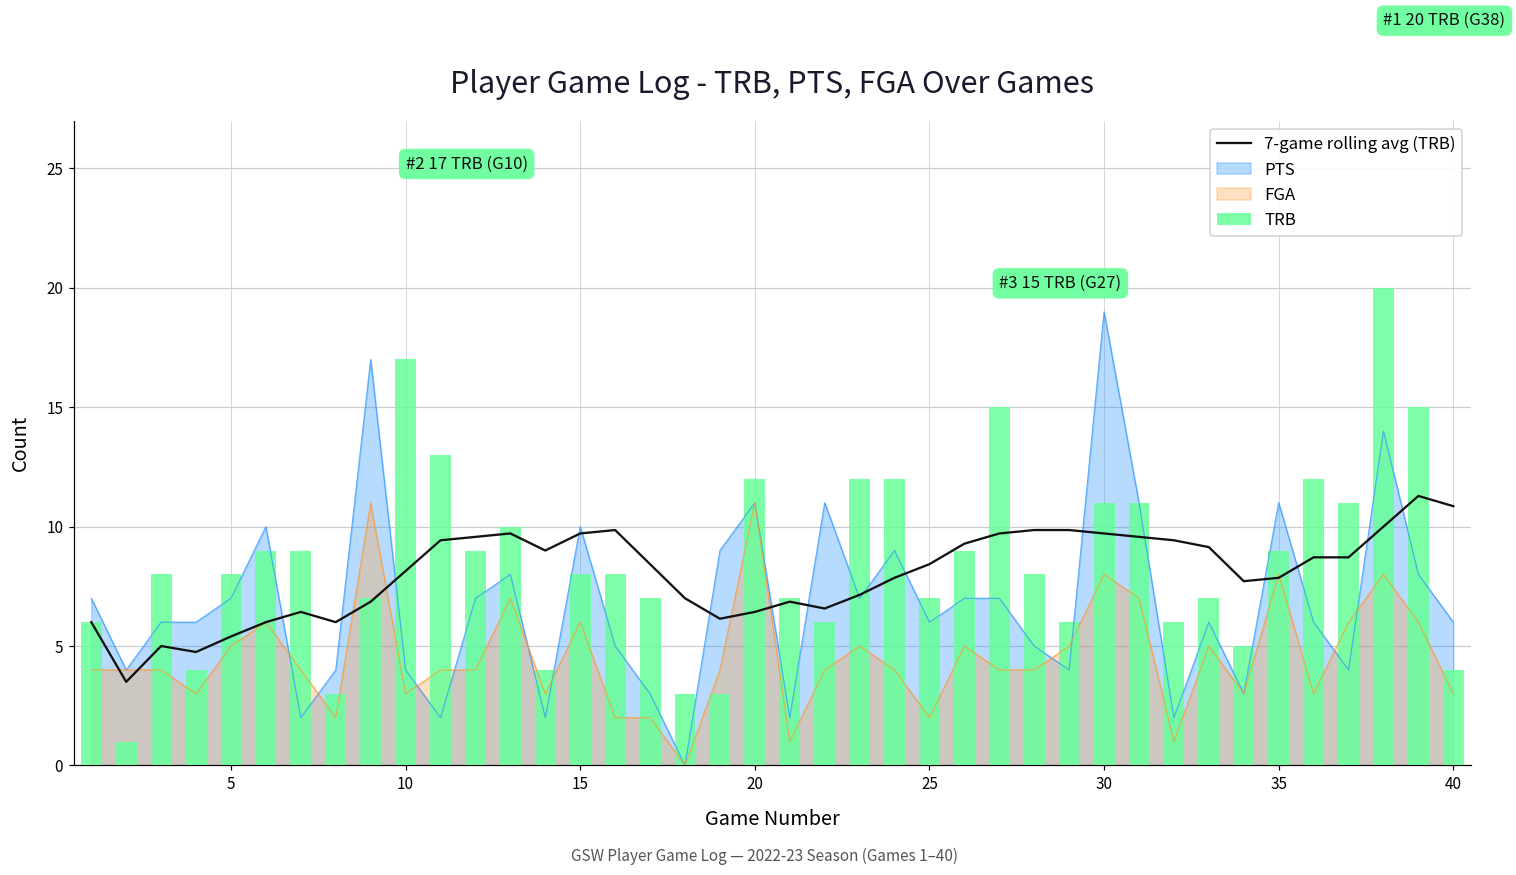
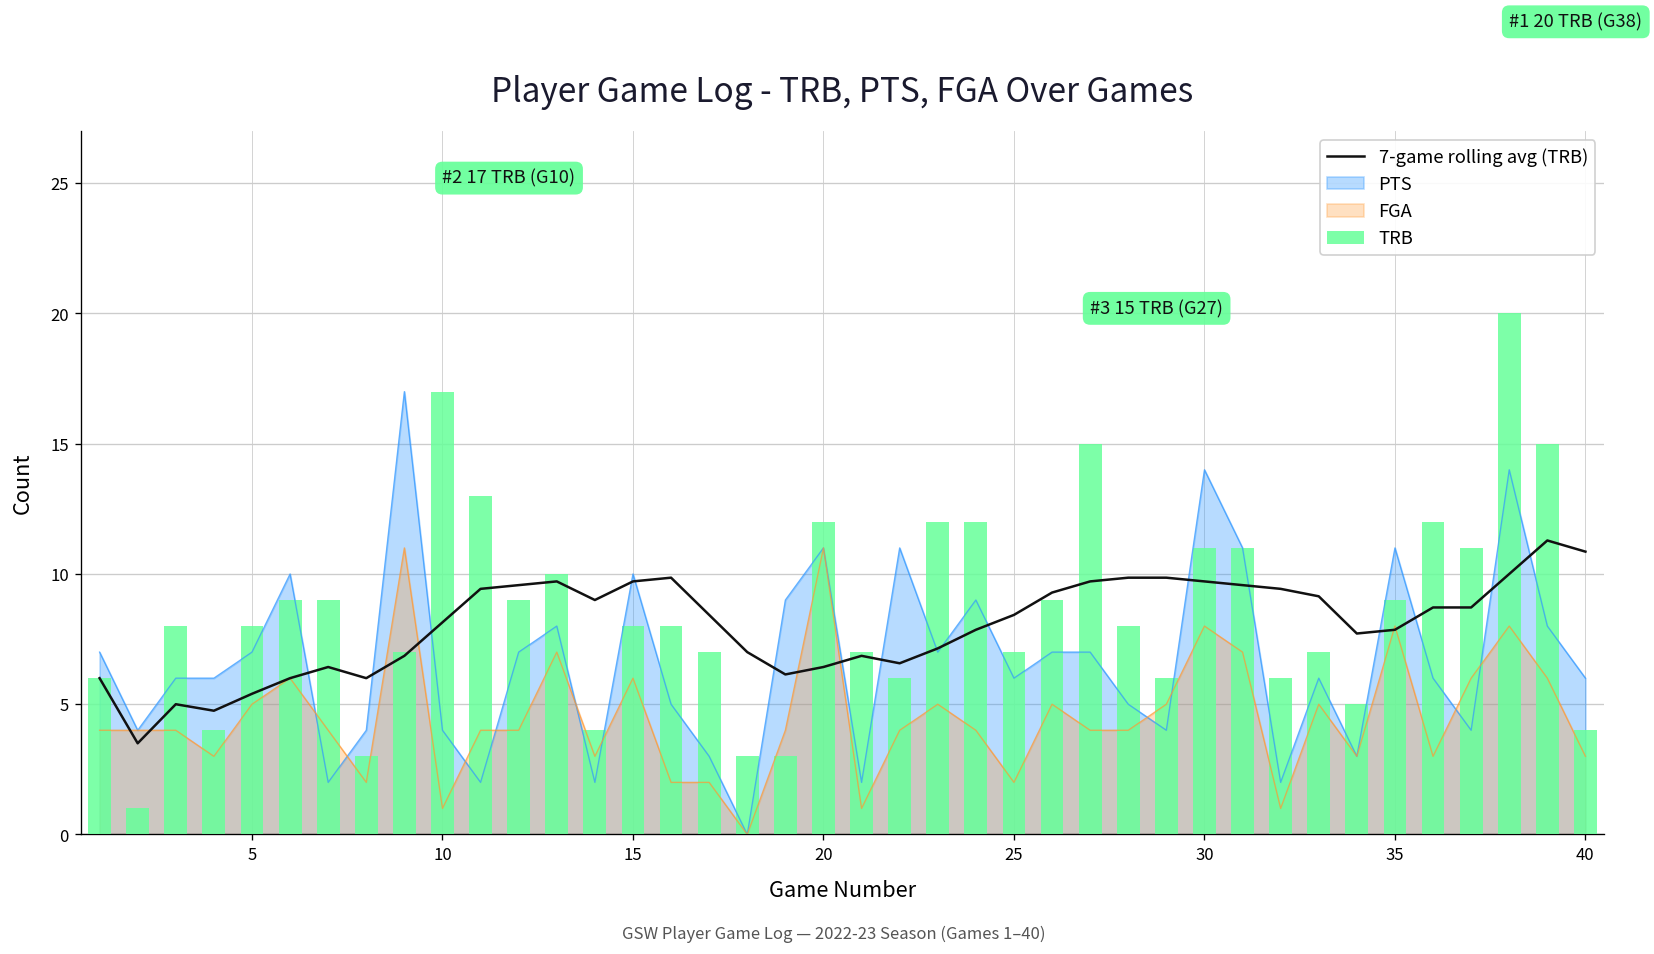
FGA, 10: 3 -> 1
PTS, 30: 19 -> 14
